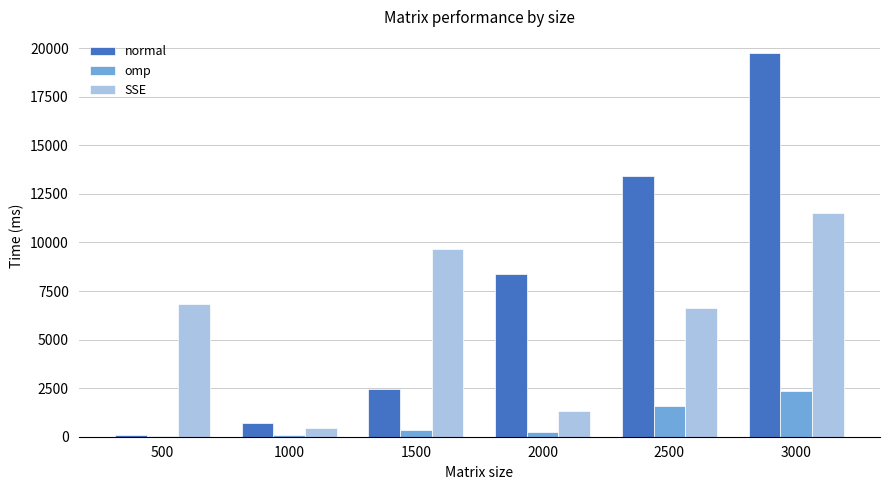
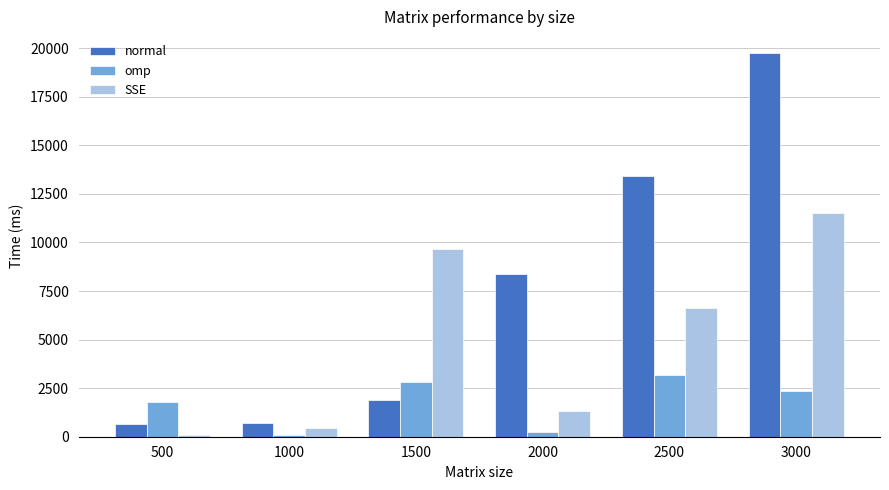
normal, 500: 100 -> 700
omp, 500: 0 -> 1800
SSE, 500: 6800 -> 100
normal, 1500: 2400 -> 1900
omp, 1500: 300 -> 2800
omp, 2500: 1600 -> 3200
